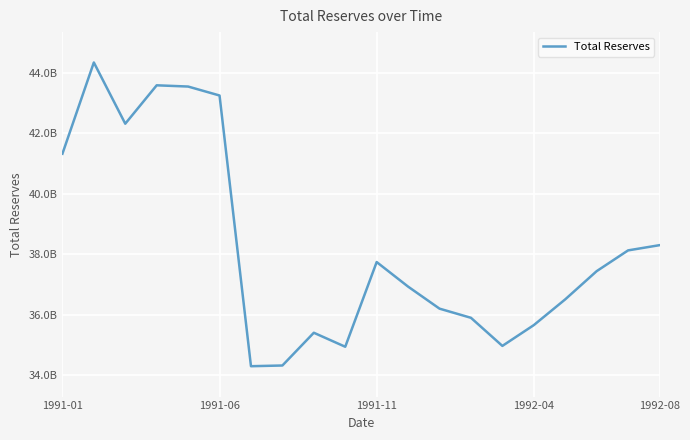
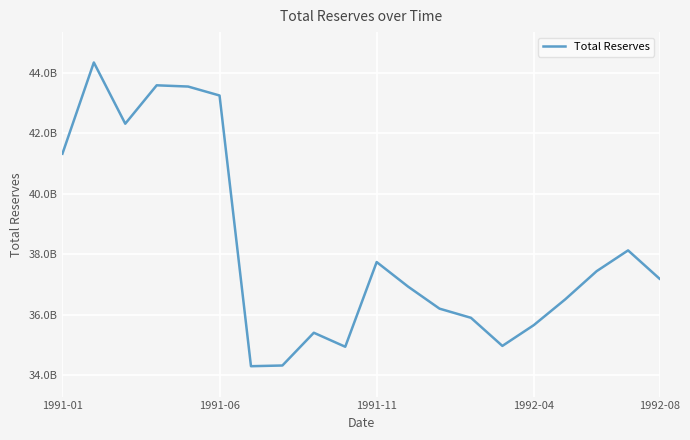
1992-08: 38300000000 -> 37200000000
